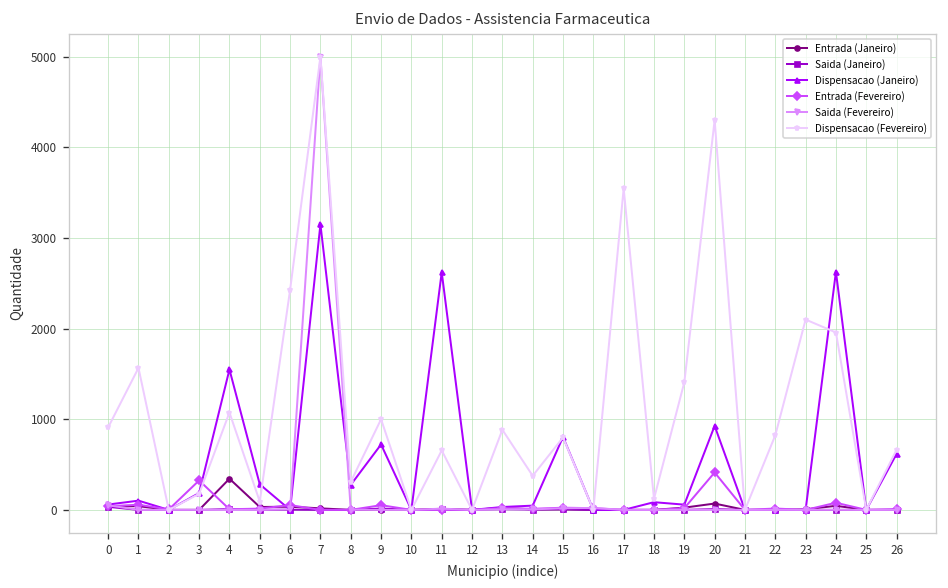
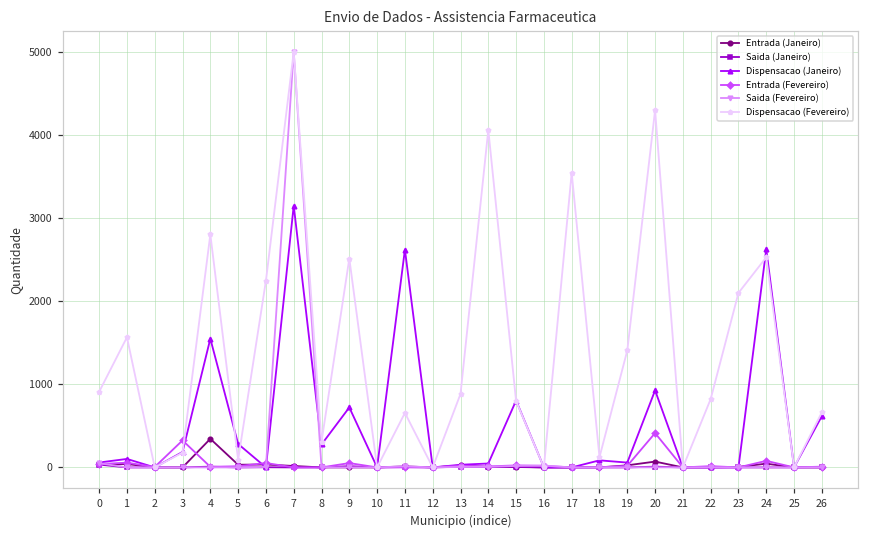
Dispensacao (Fevereiro), 4: 1100 -> 2800
Dispensacao (Fevereiro), 6: 2400 -> 2200
Dispensacao (Fevereiro), 9: 1000 -> 2500
Dispensacao (Fevereiro), 14: 400 -> 4100
Dispensacao (Fevereiro), 24: 2000 -> 2500
